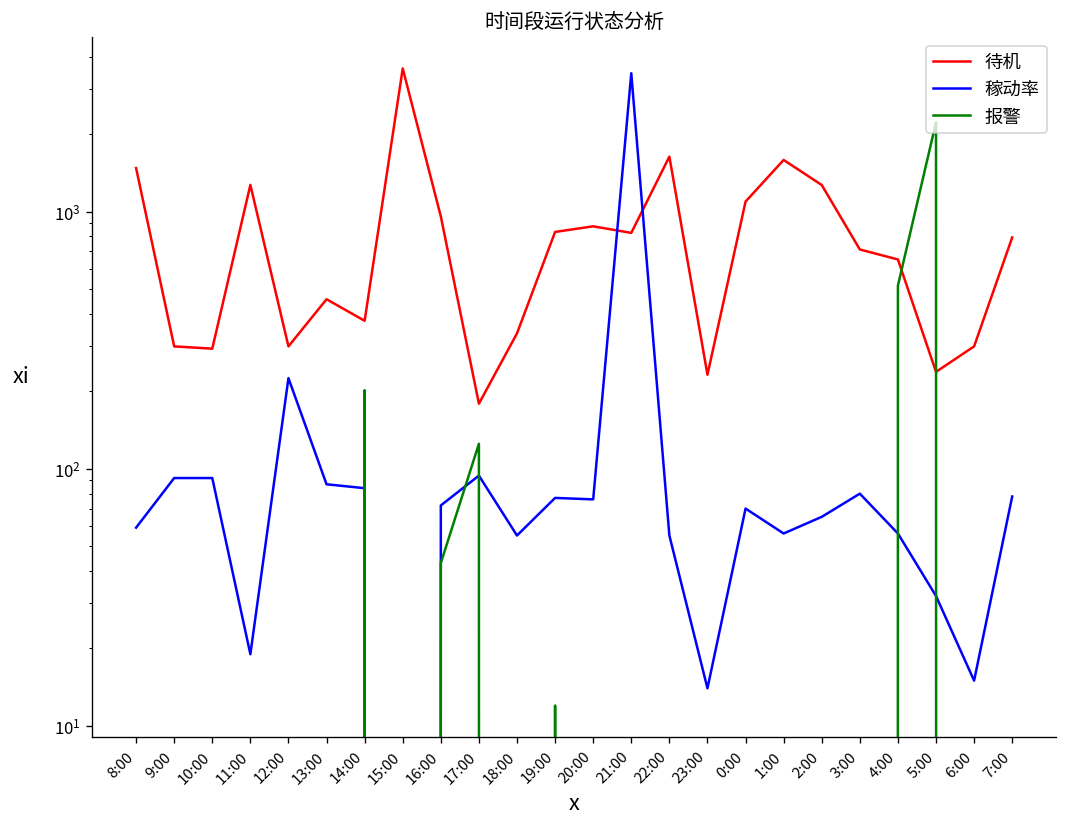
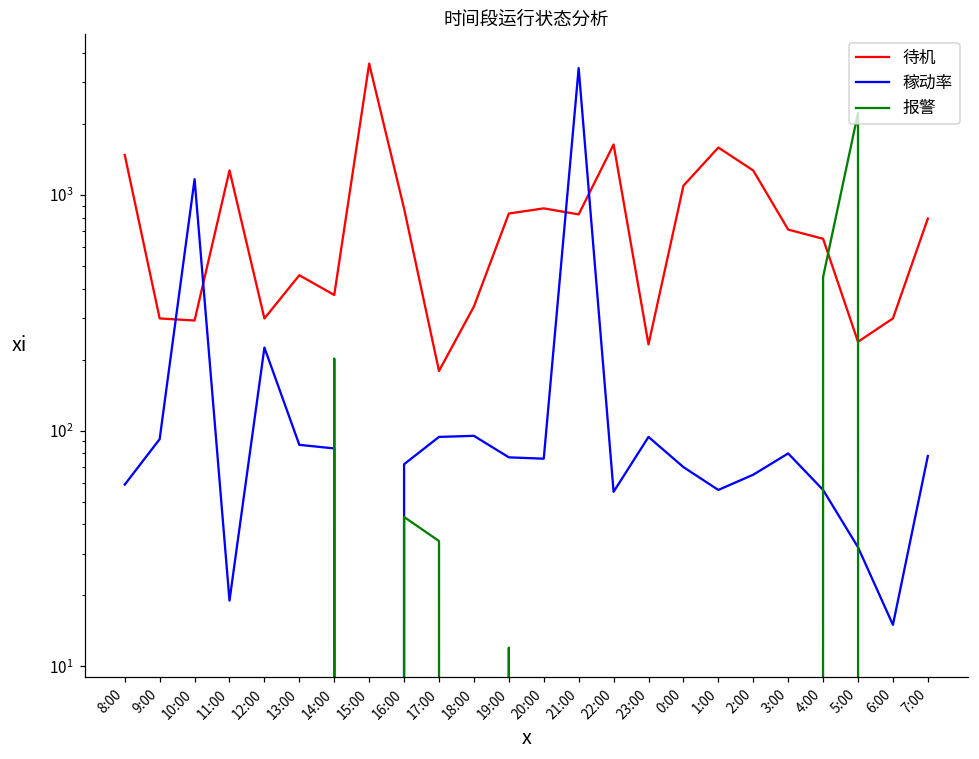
稼动率, 10:00: 92 -> 1200
待机, 16:00: 1000 -> 870
报警, 17:00: 130 -> 34
稼动率, 18:00: 55 -> 100
稼动率, 23:00: 14 -> 90
报警, 4:00: 520 -> 450
